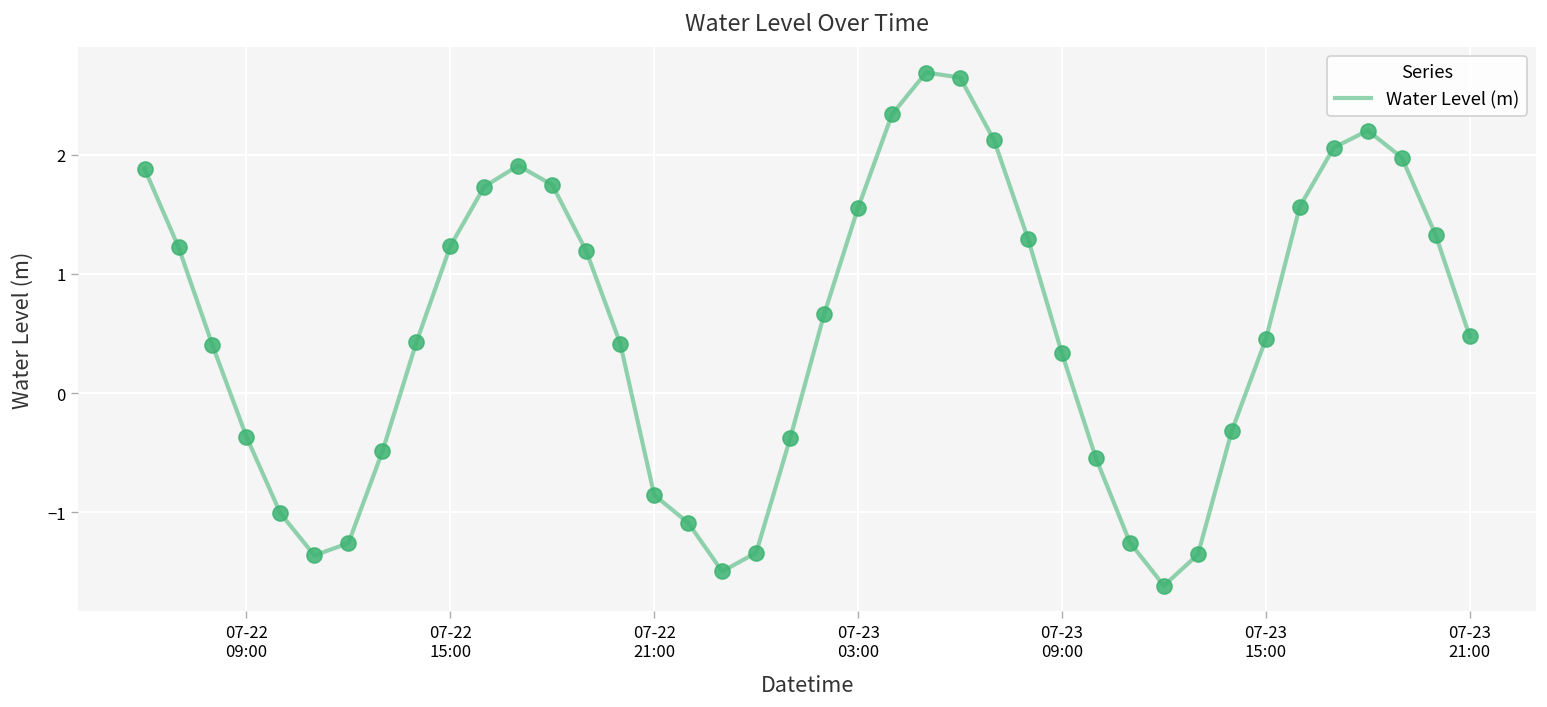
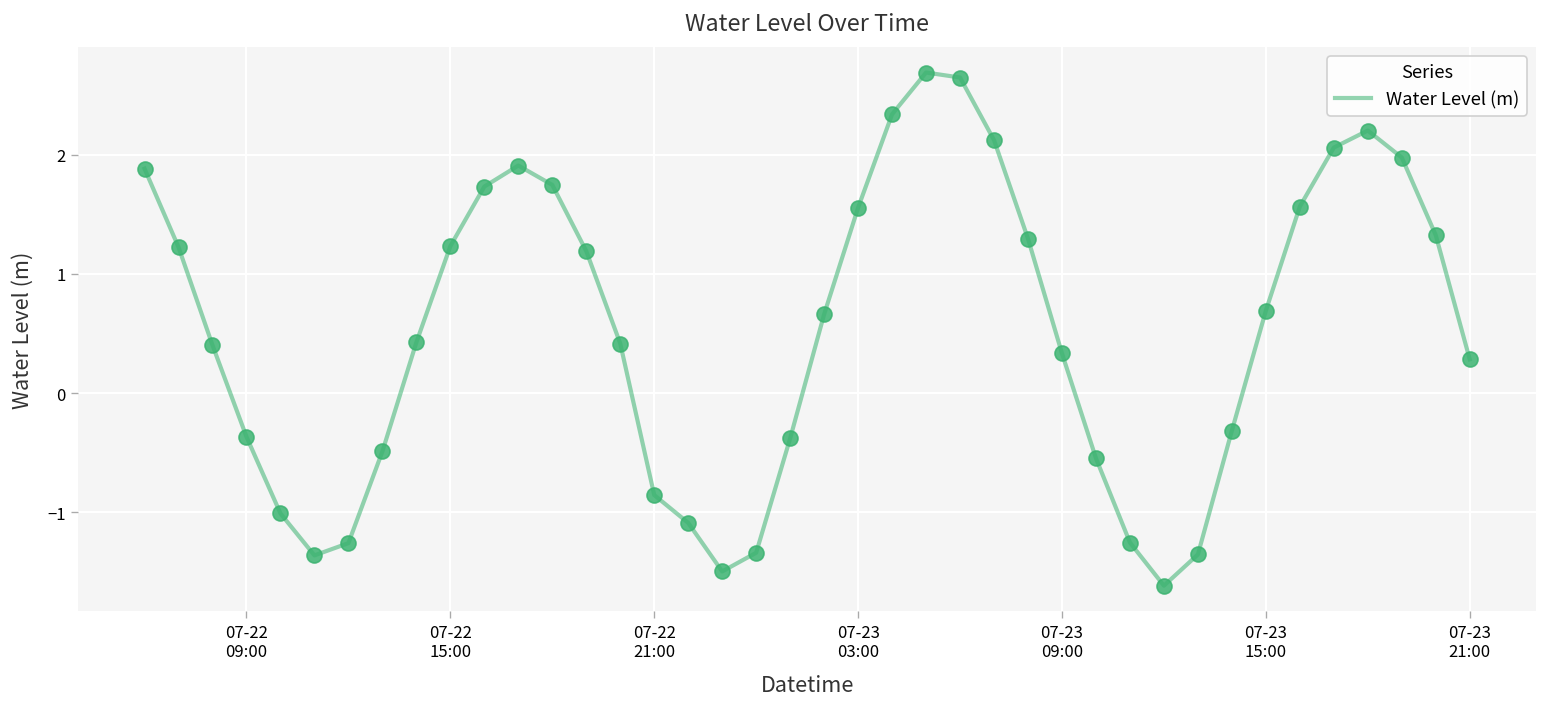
07-23 15:00: 0.5 -> 0.7
07-23 21:00: 0.5 -> 0.3
